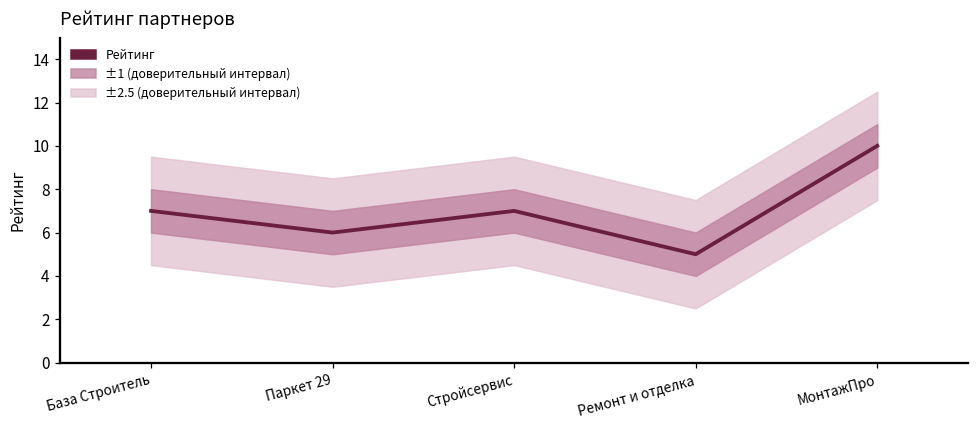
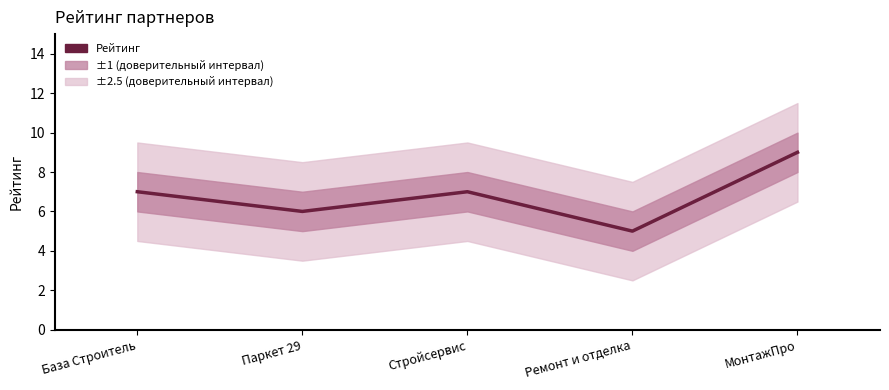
Рейтинг, МонтажПро: 10 -> 9
